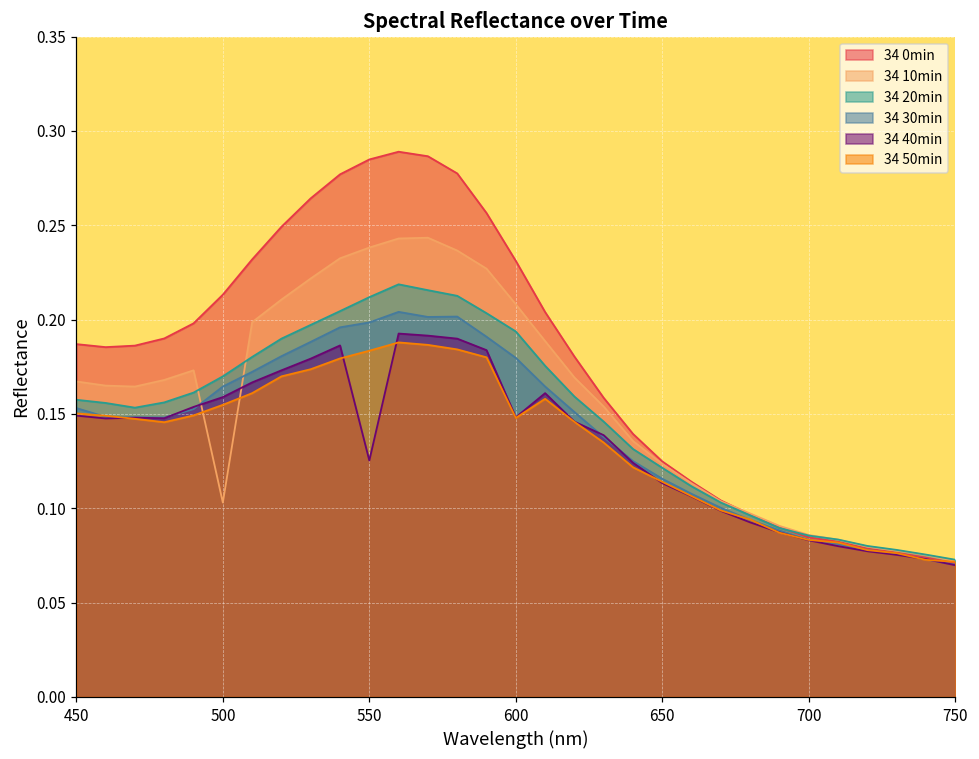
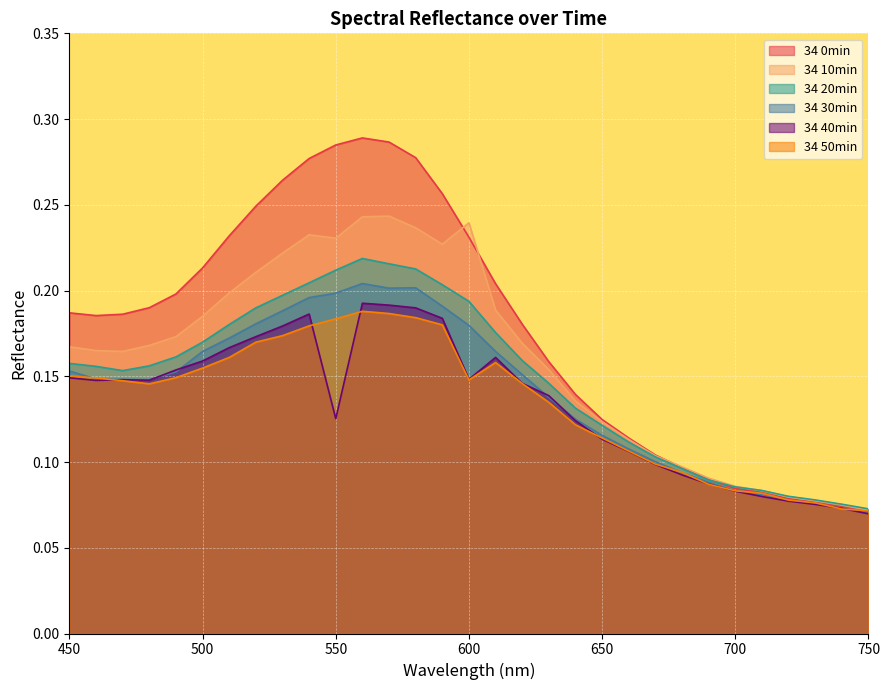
34 10min, 500: 0.103 -> 0.185
34 10min, 550: 0.238 -> 0.231
34 10min, 600: 0.208 -> 0.240
